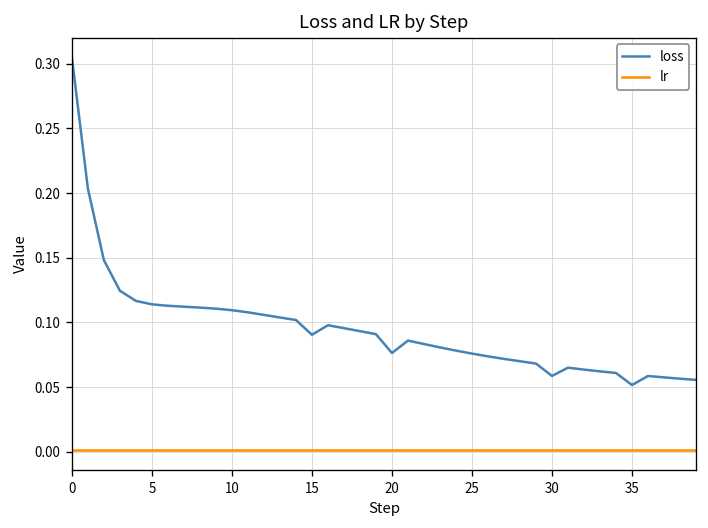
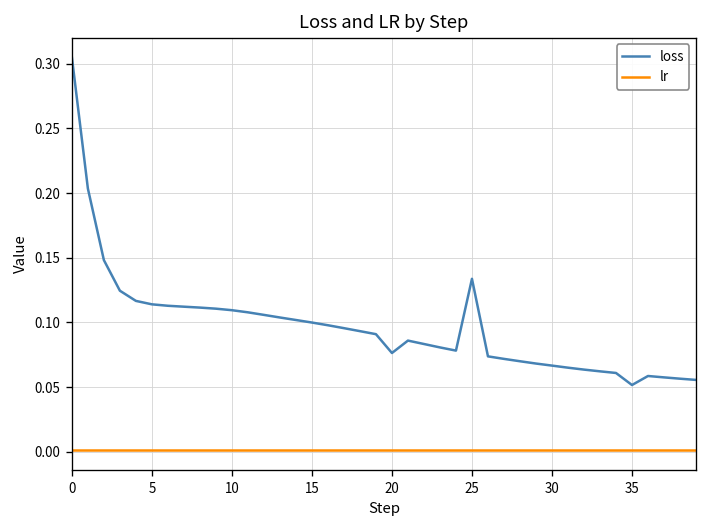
loss, 15: 0.090 -> 0.100
loss, 25: 0.076 -> 0.134
loss, 30: 0.059 -> 0.067
